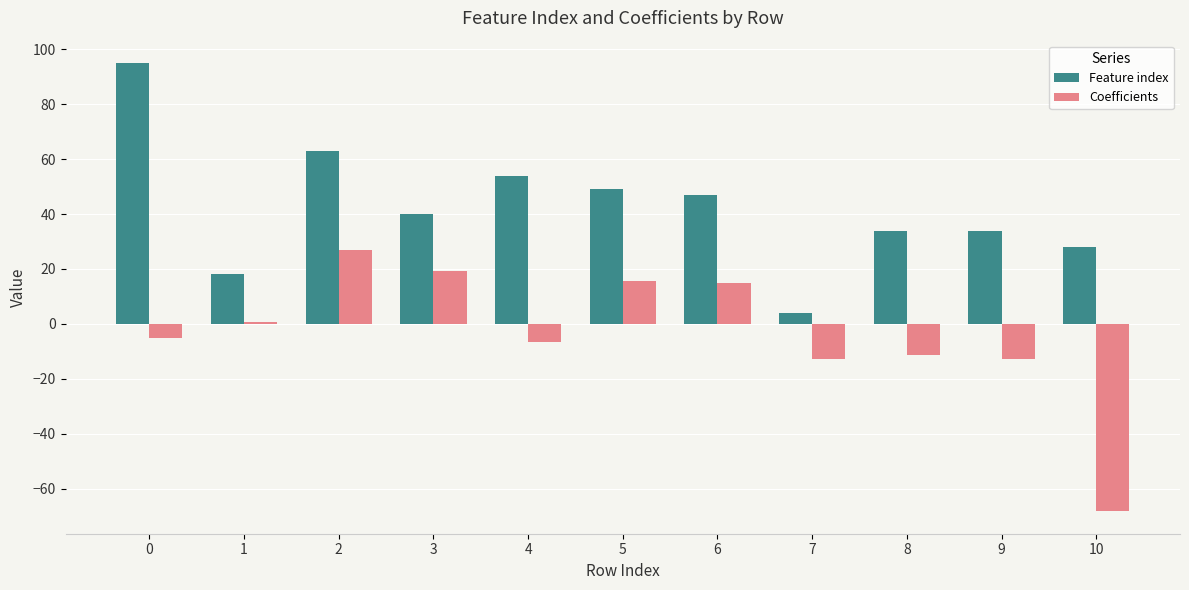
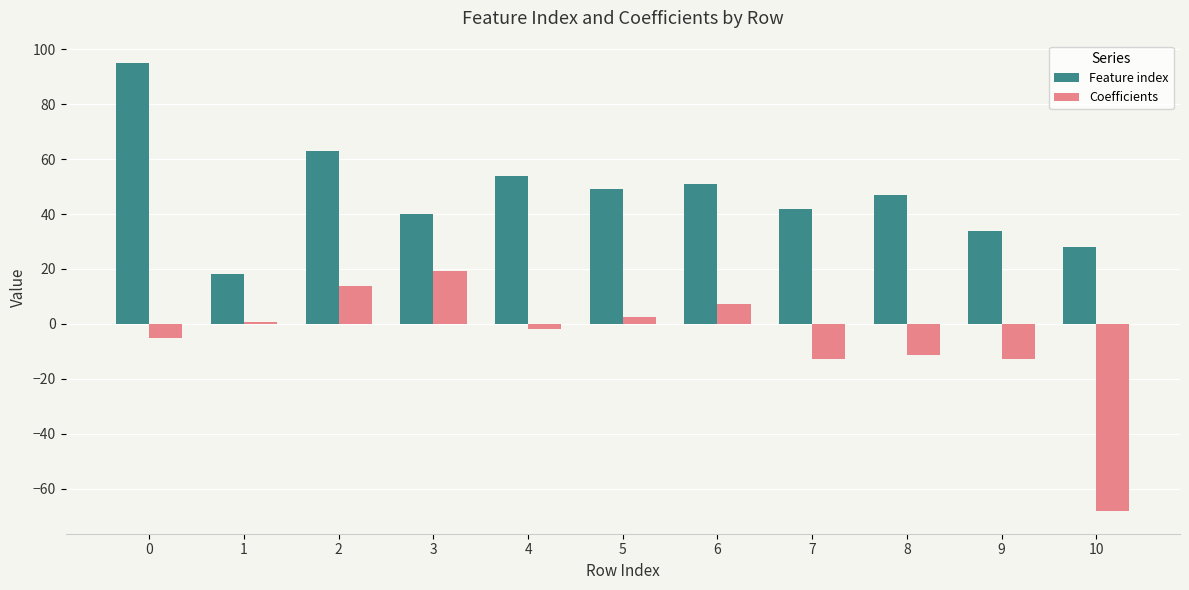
Coefficients, 2: 27 -> 14
Coefficients, 4: -7 -> -2
Coefficients, 5: 16 -> 2
Feature index, 6: 47 -> 51
Coefficients, 6: 15 -> 7
Feature index, 7: 4 -> 42
Feature index, 8: 34 -> 47
